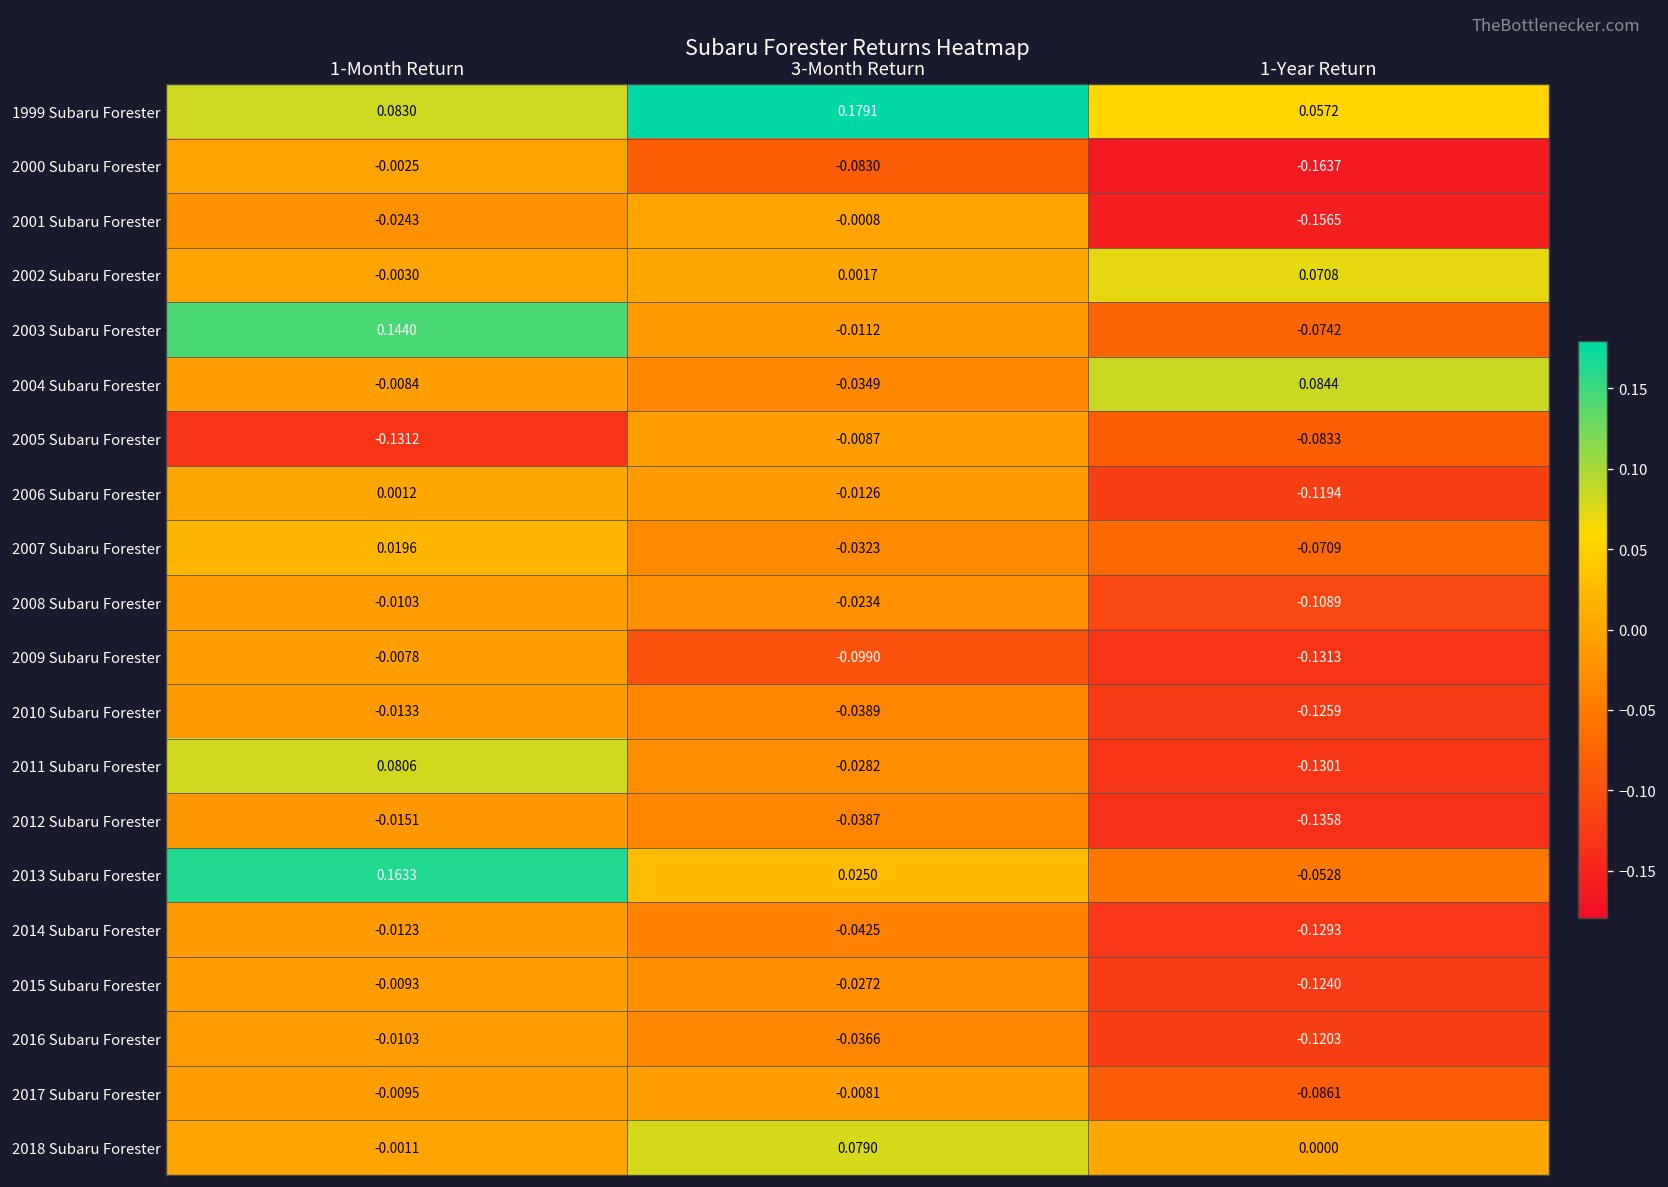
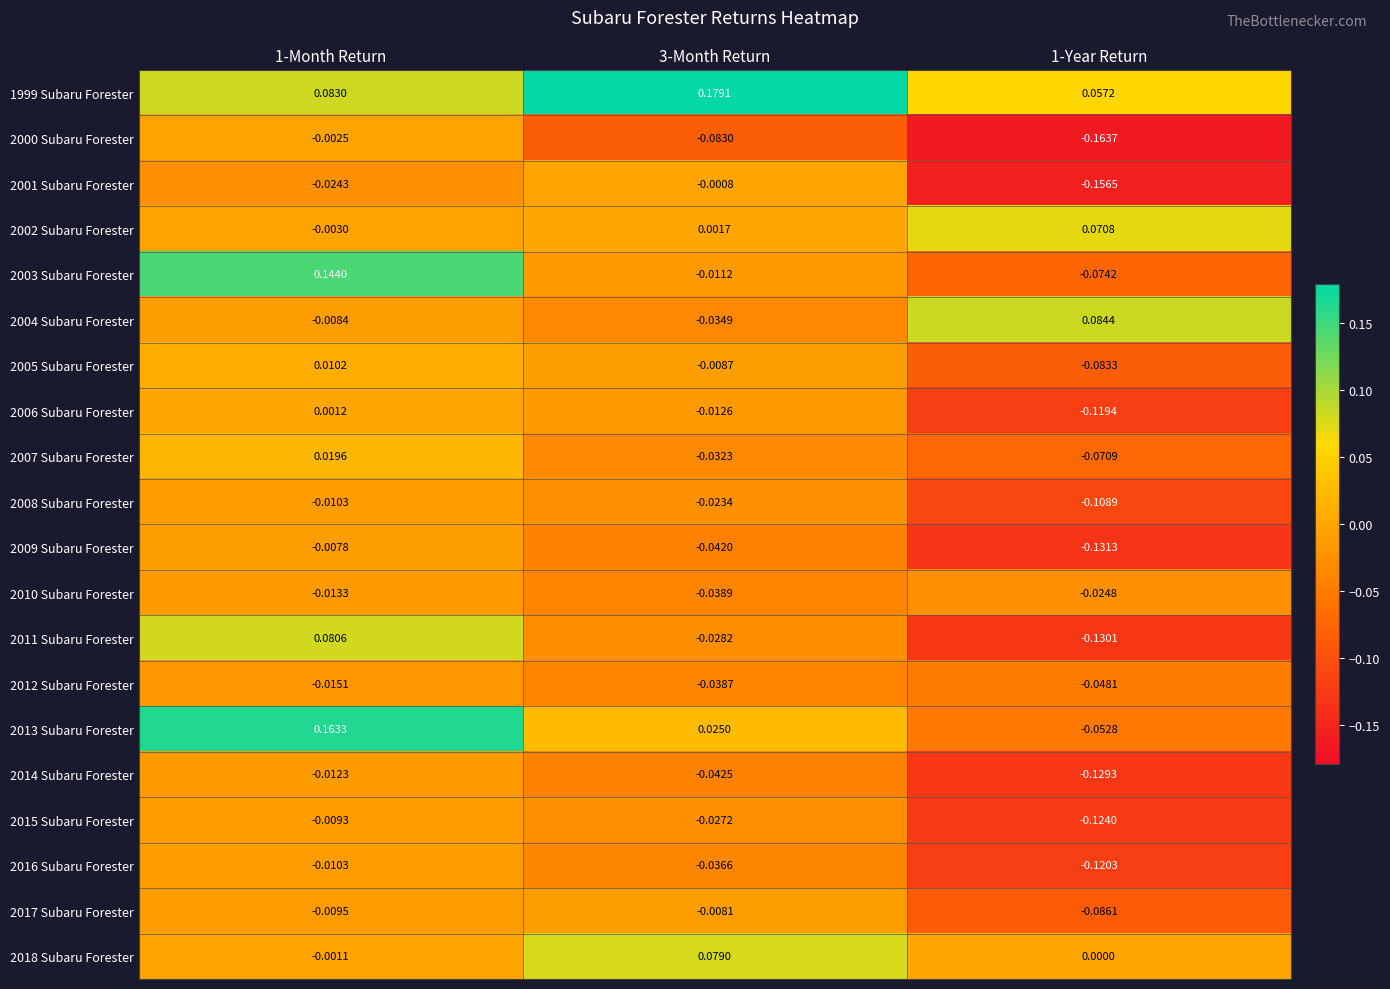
2005 Subaru Forester, 1-Month Return: -0.1312 -> 0.0102
2009 Subaru Forester, 3-Month Return: -0.0990 -> -0.0420
2010 Subaru Forester, 1-Year Return: -0.1259 -> -0.0248
2012 Subaru Forester, 1-Year Return: -0.1358 -> -0.0481
